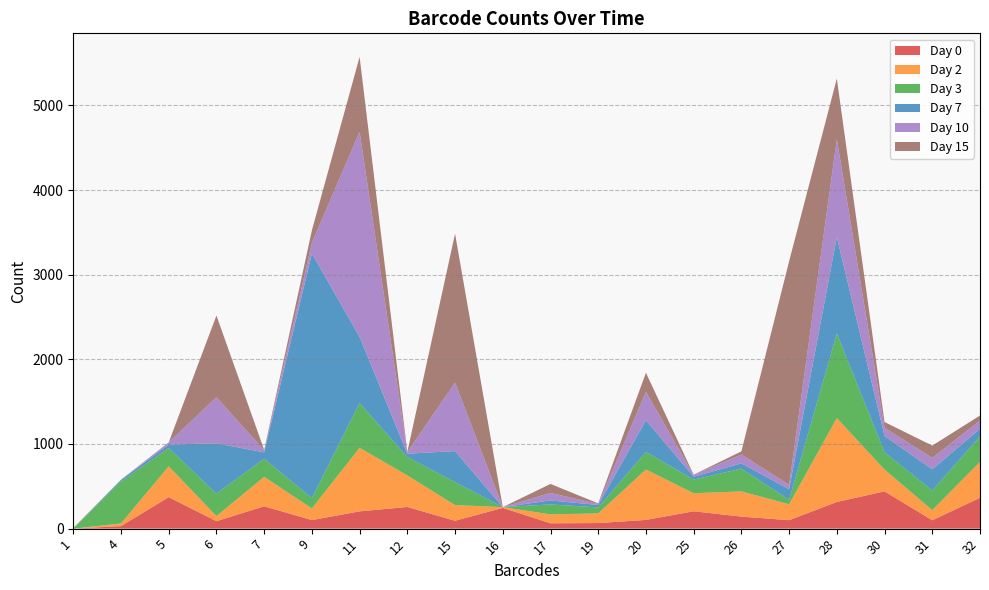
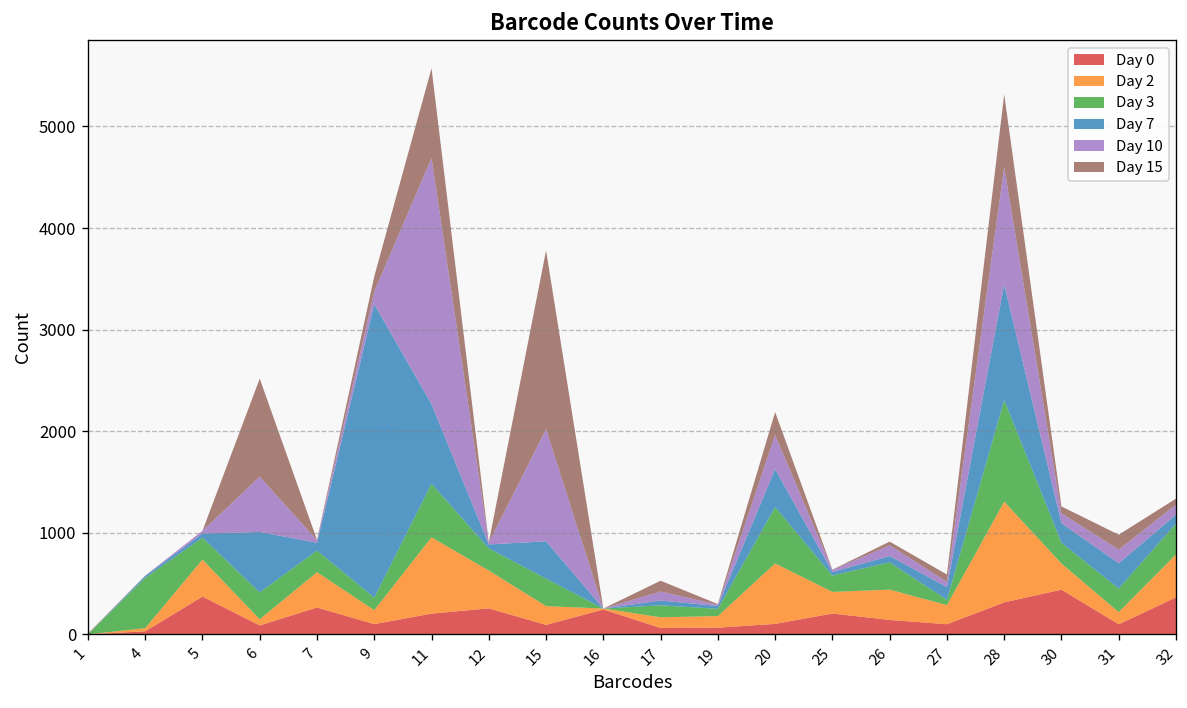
Day 10, 15: 800 -> 1100
Day 3, 20: 200 -> 600
Day 15, 27: 2600 -> 100
